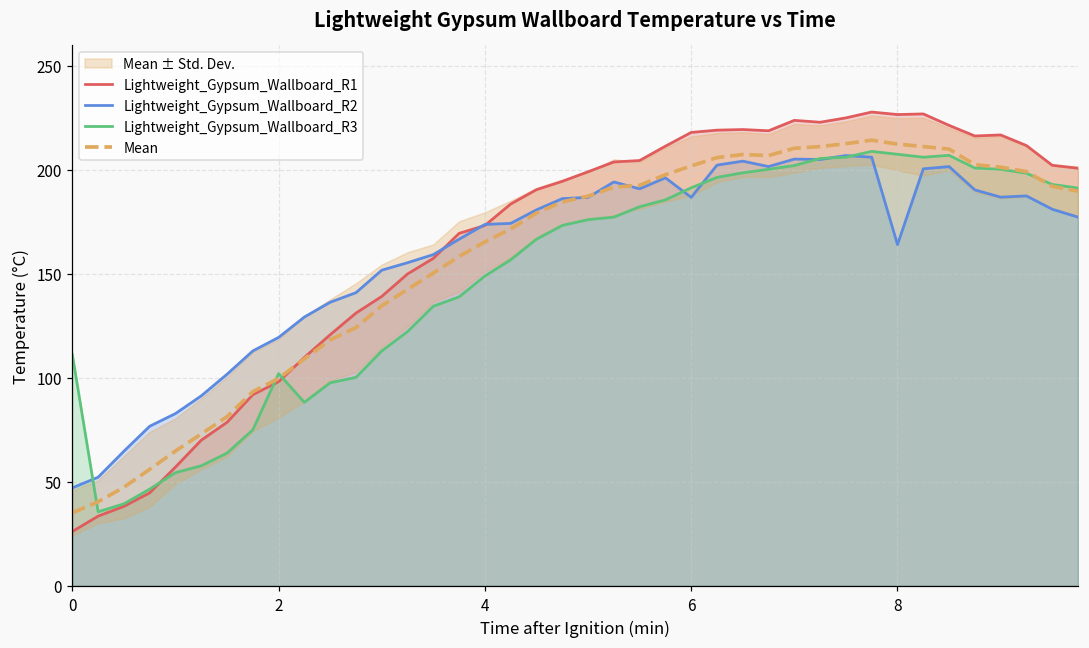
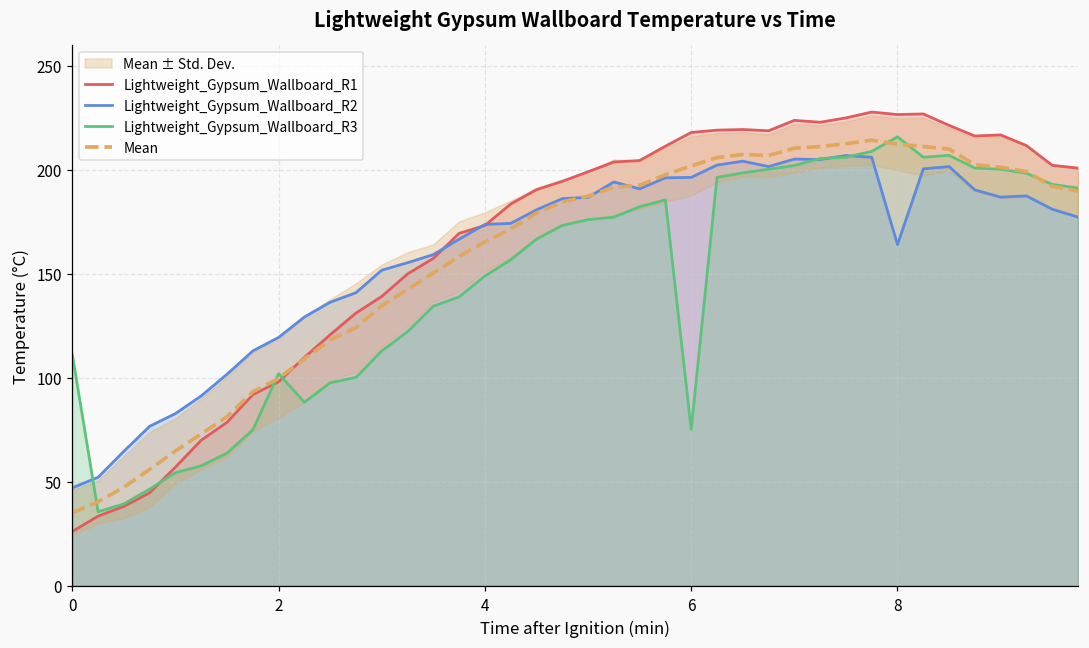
Lightweight_Gypsum_Wallboard_R2, 6: 187 -> 196
Lightweight_Gypsum_Wallboard_R3, 6: 191 -> 75
Lightweight_Gypsum_Wallboard_R3, 8: 207 -> 216
